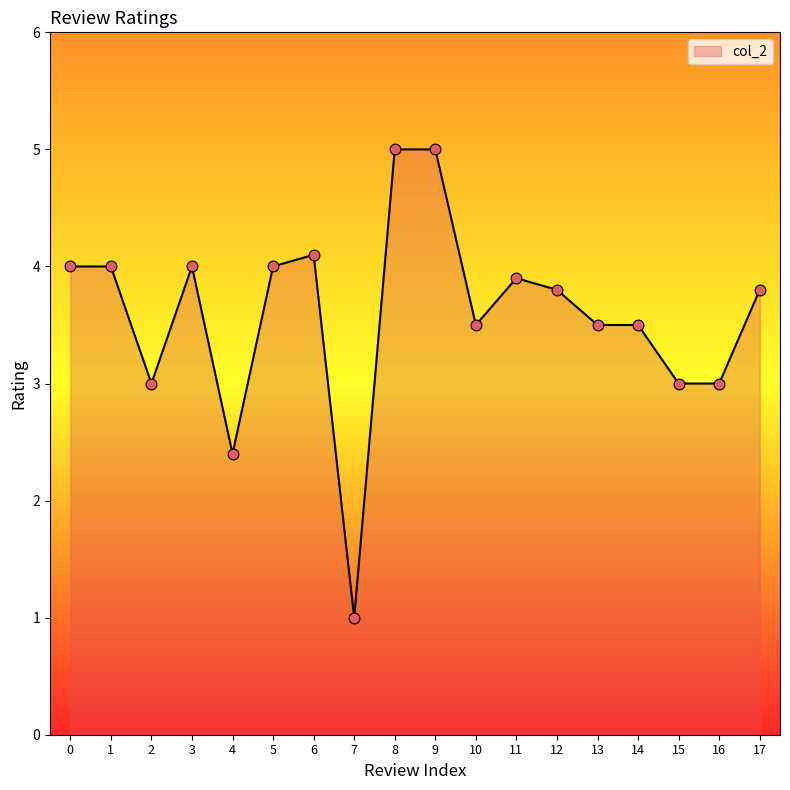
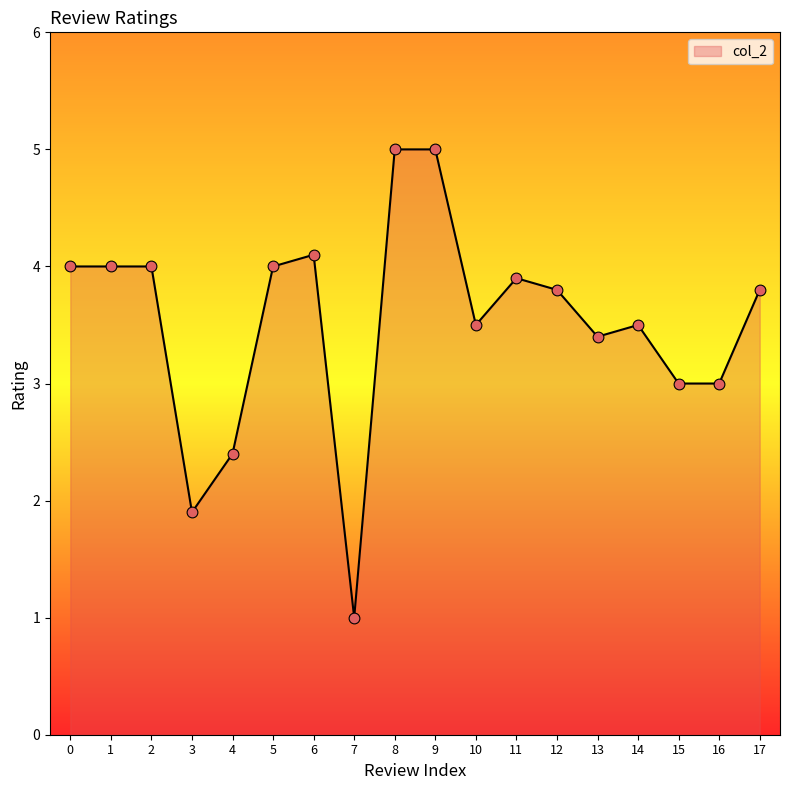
2: 3 -> 4
3: 4.0 -> 1.9
13: 3.5 -> 3.4
